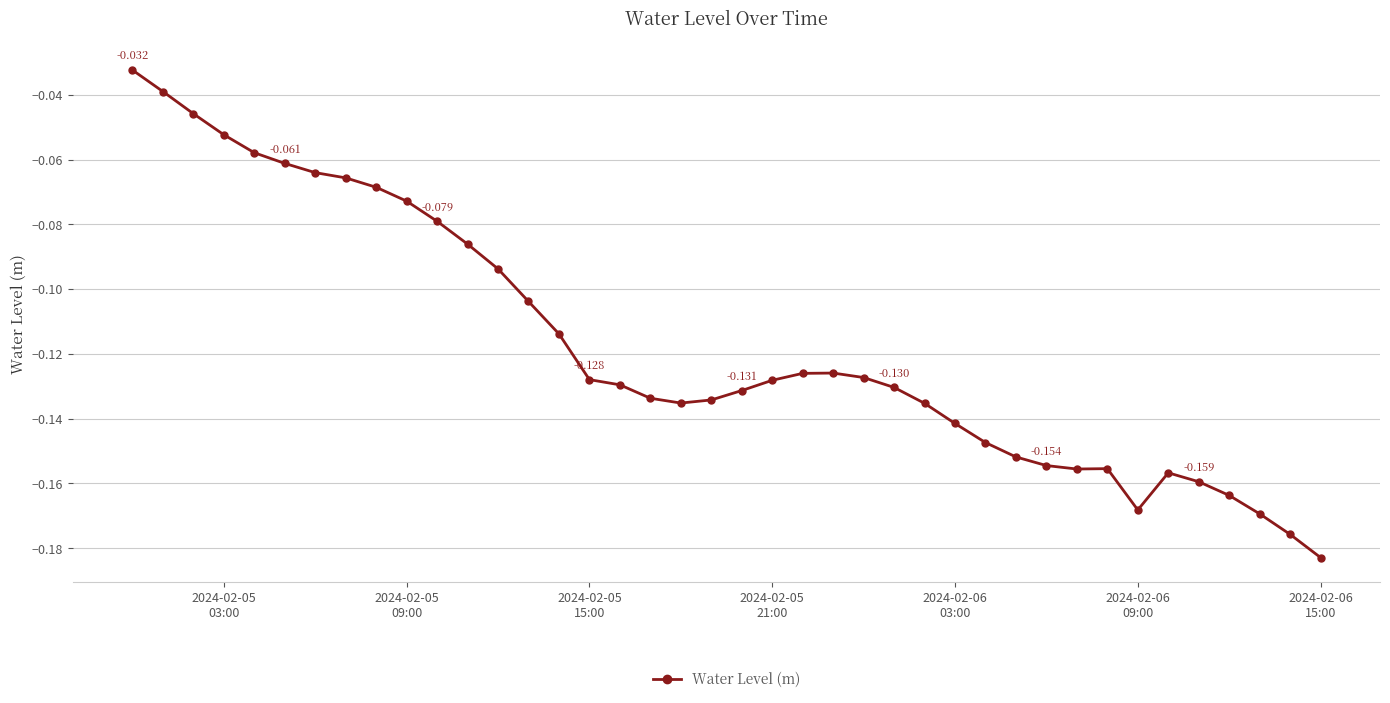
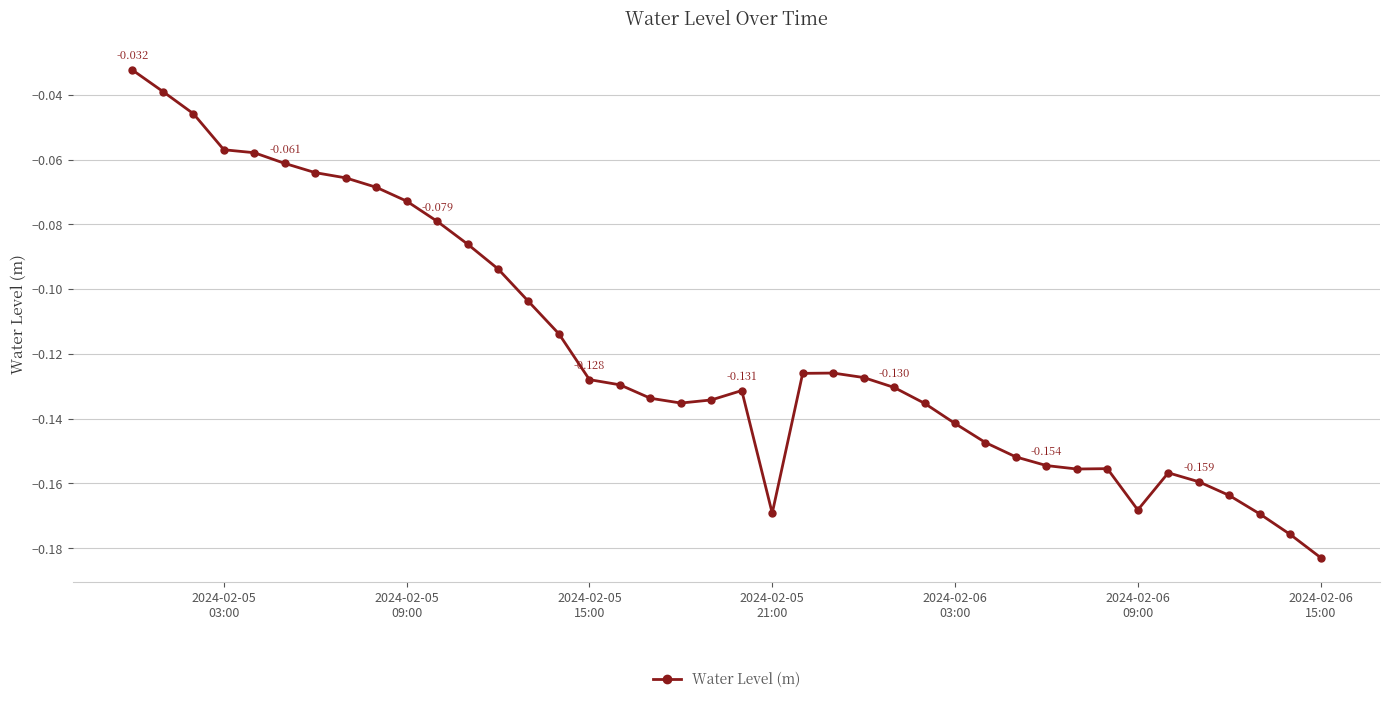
2024-02-05 03:00: -0.052 -> -0.057
2024-02-05 21:00: -0.128 -> -0.169
